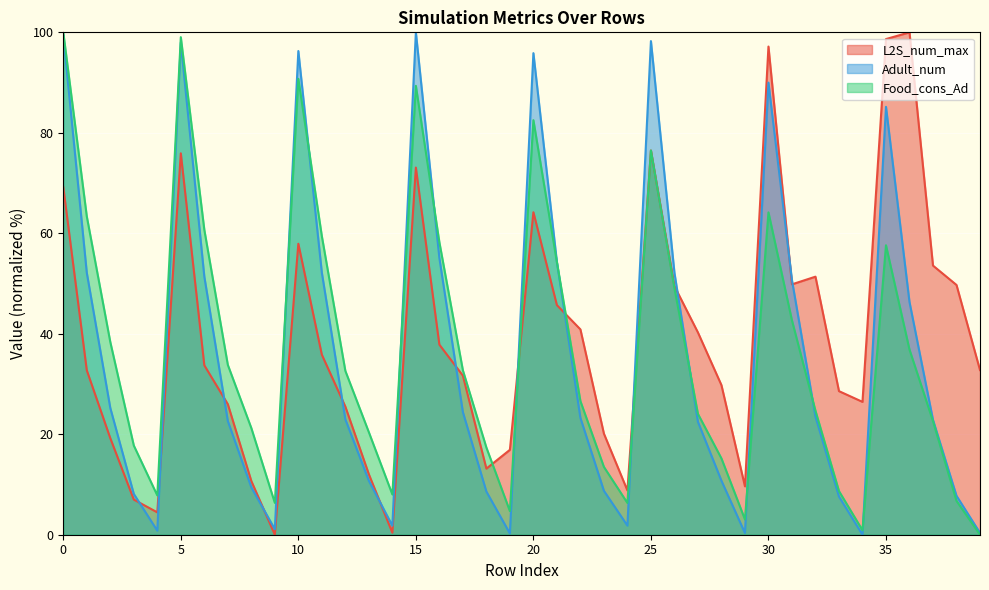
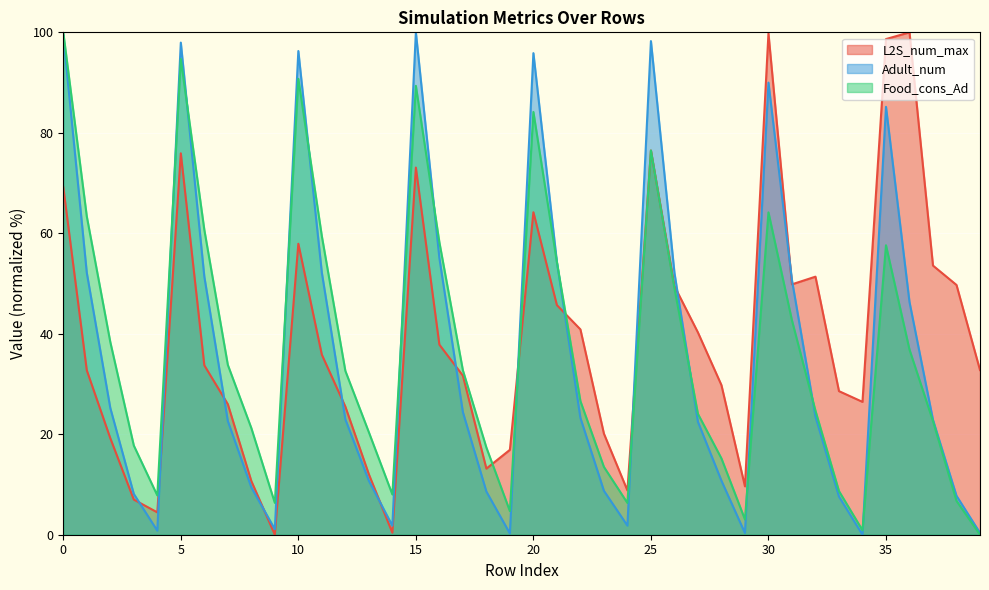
Food_cons_Ad, 5: 99 -> 95
Food_cons_Ad, 20: 83 -> 84
L2S_num_max, 30: 97 -> 100
